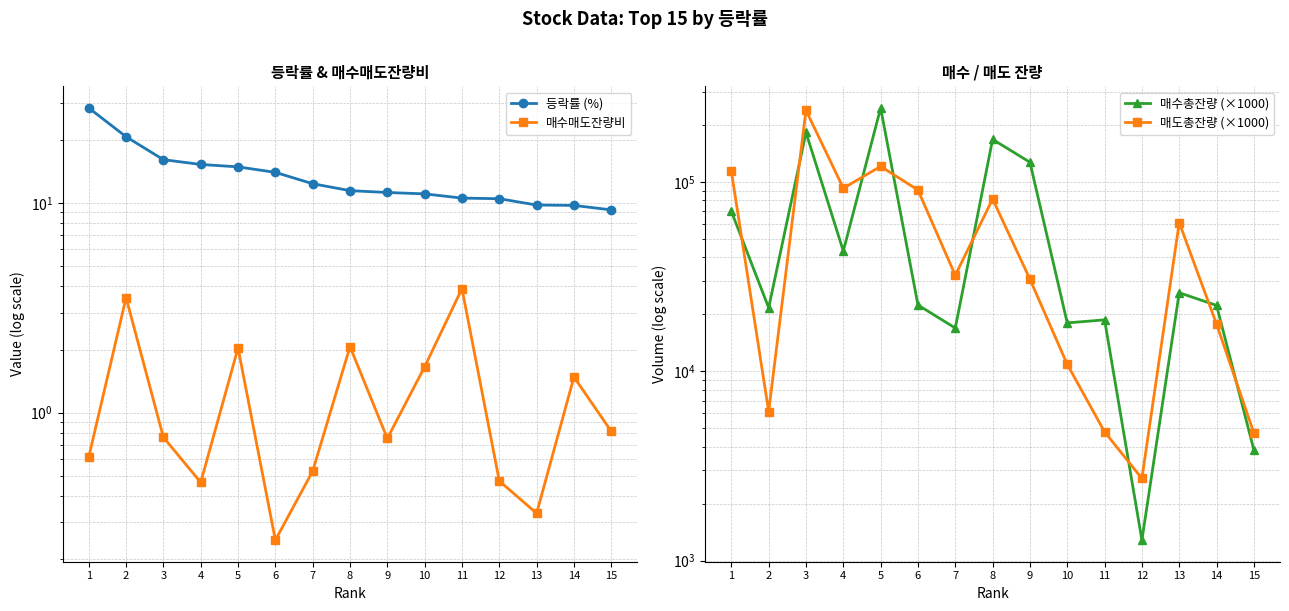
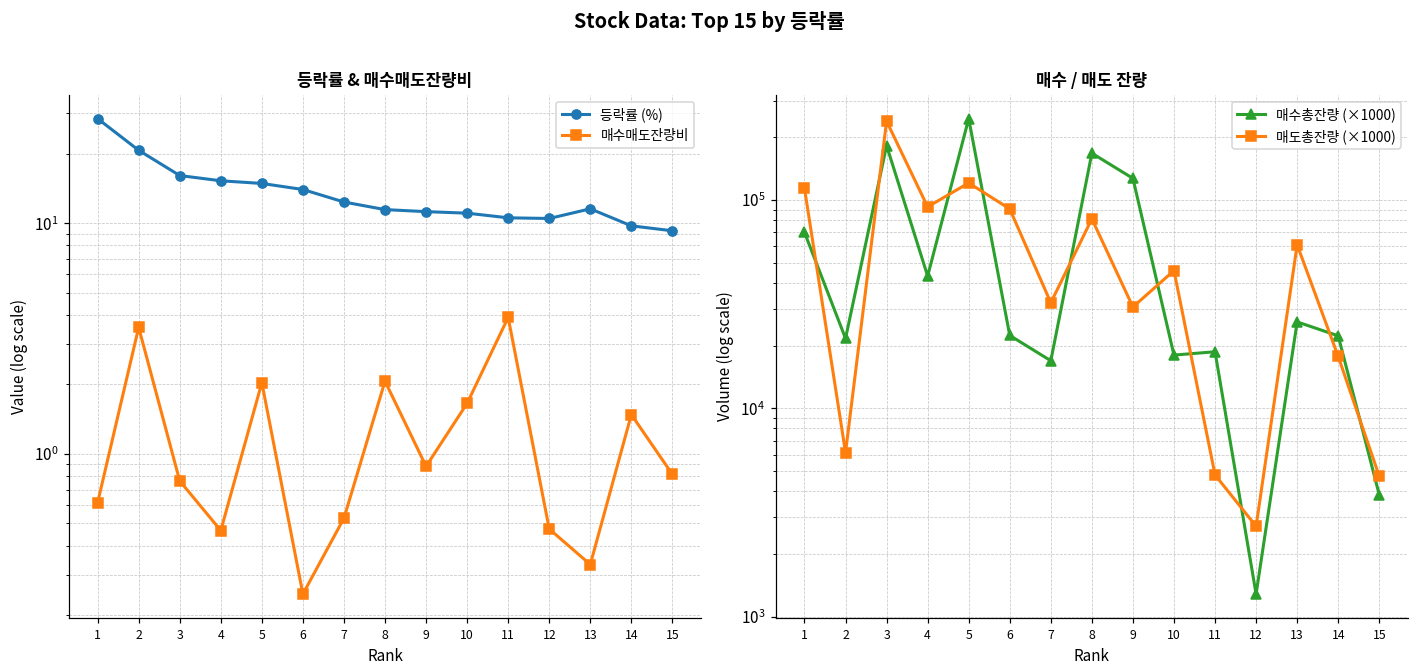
등락률 & 매수매도잔량비, 매수매도잔량비, 9: 0.75 -> 0.88
등락률 & 매수매도잔량비, 등락률 (%), 13: 10 -> 12
매수 / 매도 잔량, 매도총잔량 (×1000), 10: 11000 -> 46000
